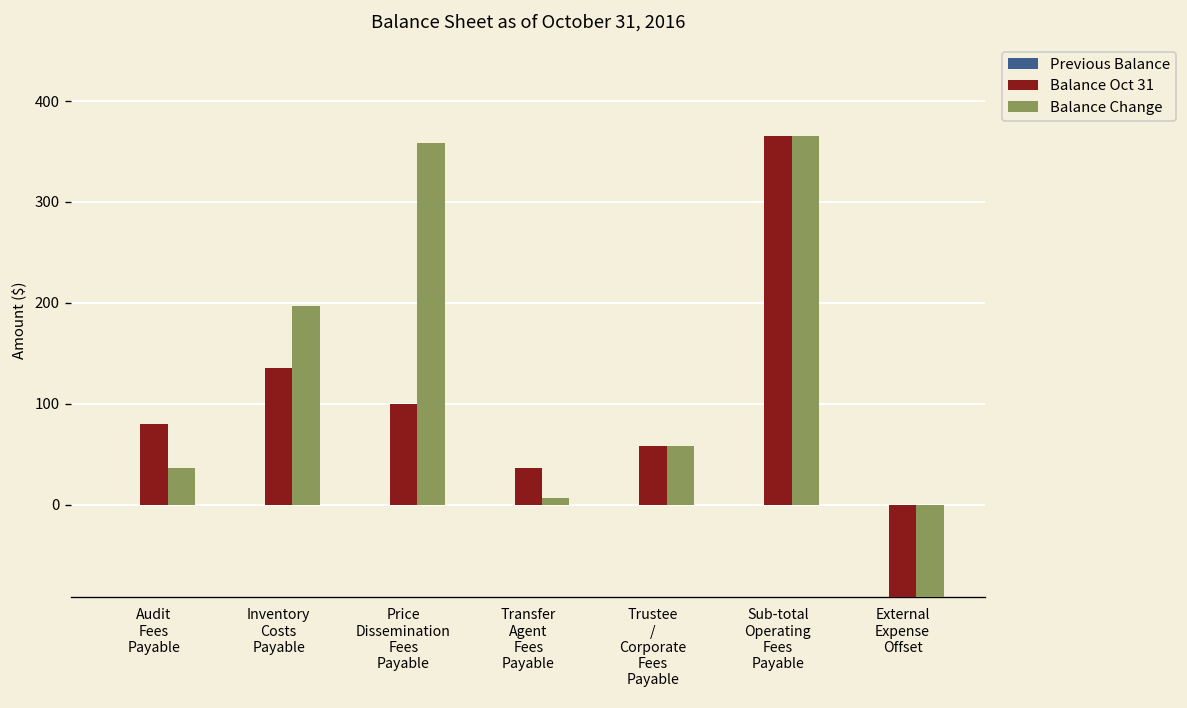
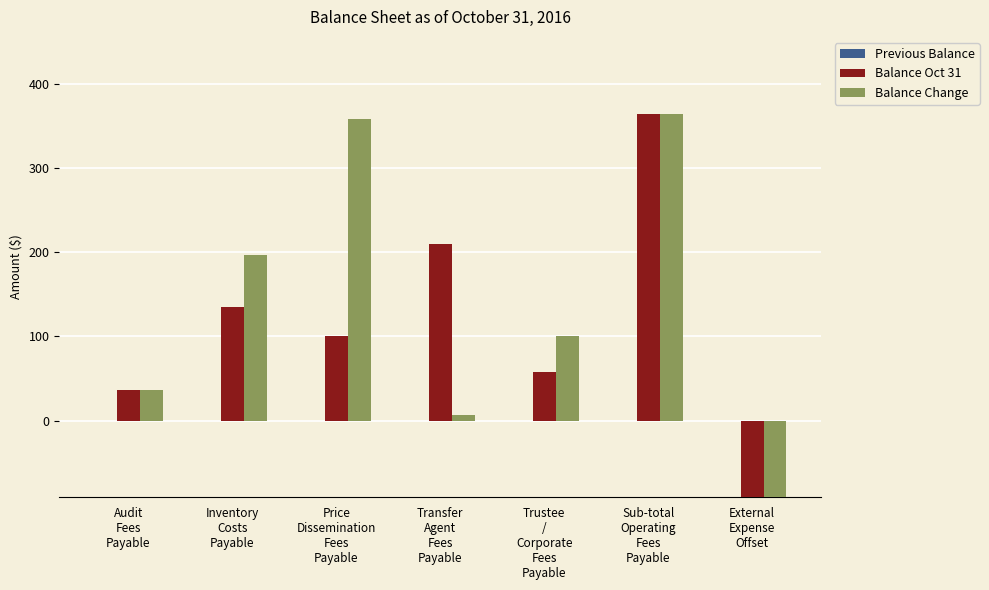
Balance Oct 31, Audit Fees Payable: 80 -> 40
Balance Oct 31, Transfer Agent Fees Payable: 40 -> 210
Balance Change, Trustee / Corporate Fees Payable: 60 -> 100
